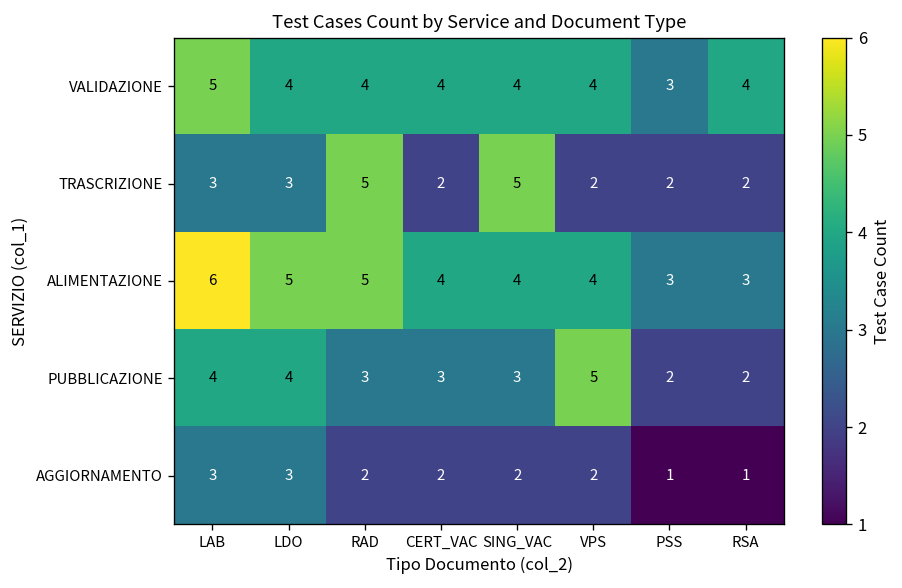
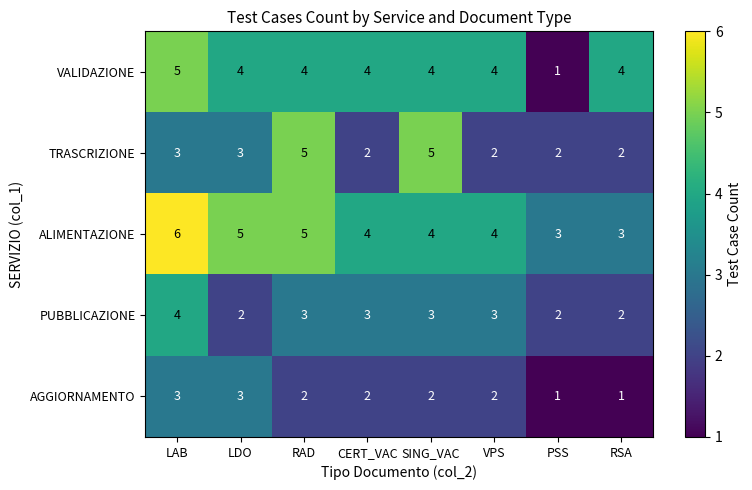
VALIDAZIONE, PSS: 3 -> 1
PUBBLICAZIONE, LDO: 4 -> 2
PUBBLICAZIONE, VPS: 5 -> 3
